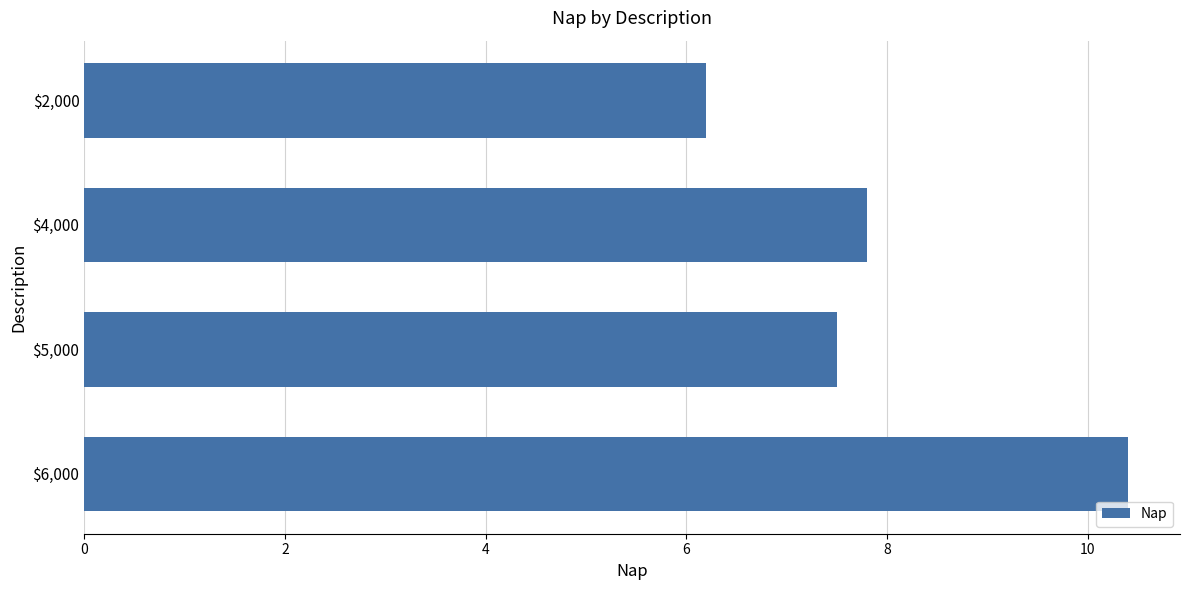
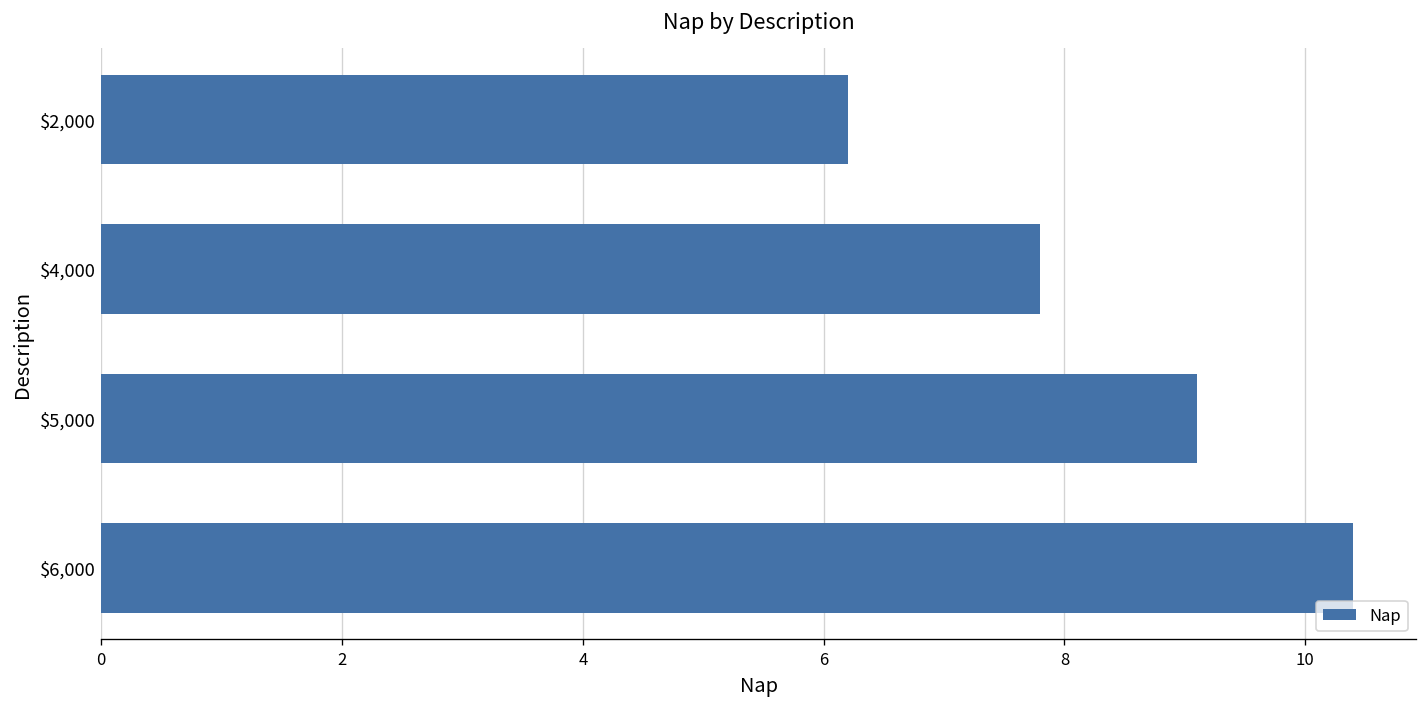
$5,000: 7.5 -> 9.1
